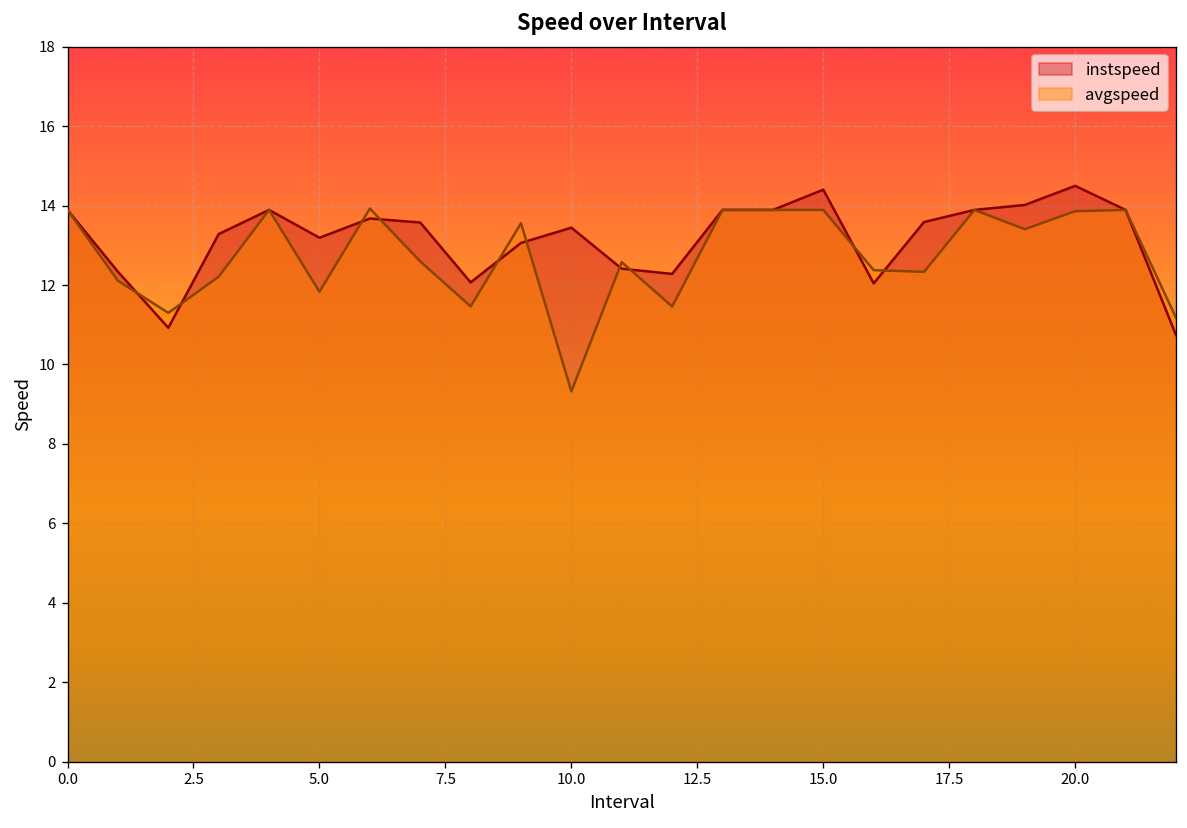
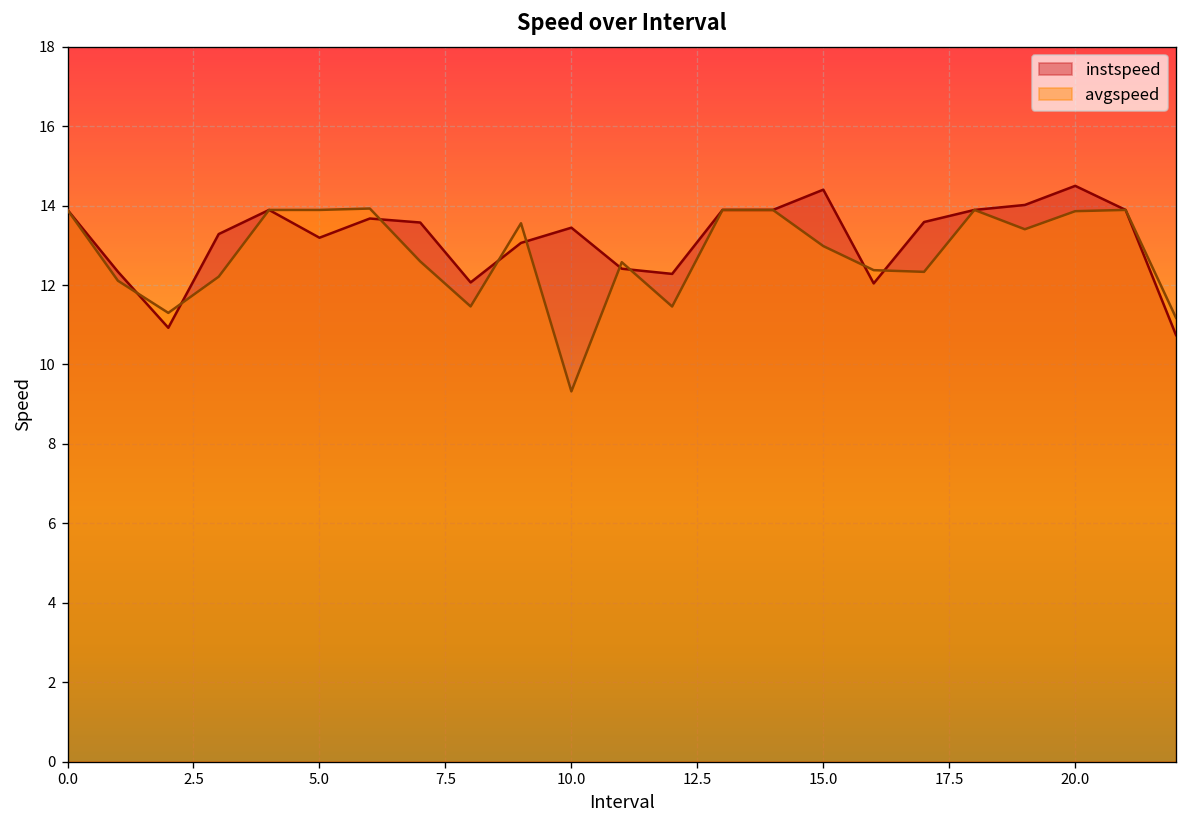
avgspeed, 5.0: 11.8 -> 13.9
avgspeed, 15.0: 13.9 -> 13.0
